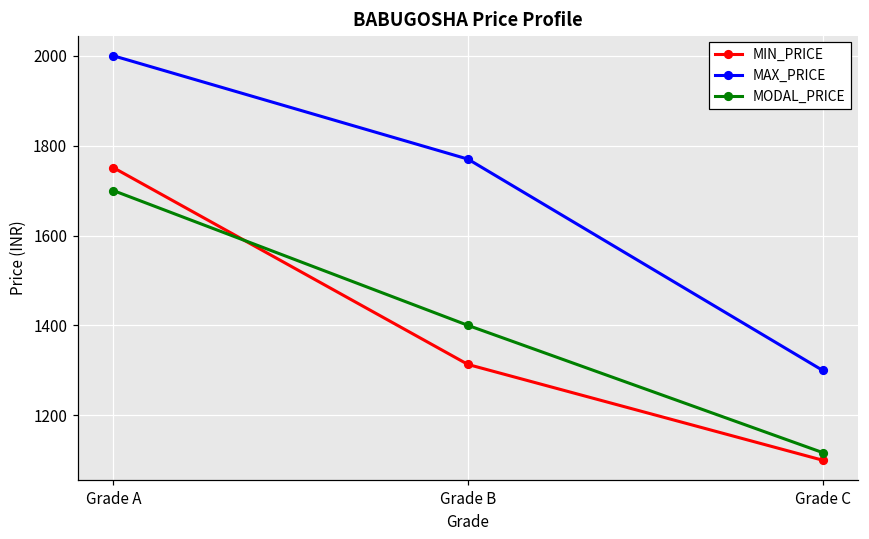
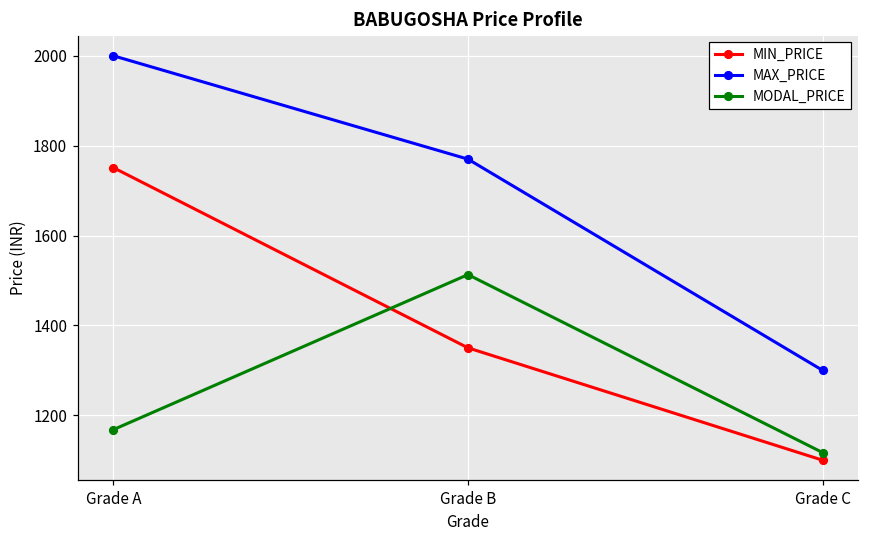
MODAL_PRICE, Grade A: 1700 -> 1170
MIN_PRICE, Grade B: 1310 -> 1350
MODAL_PRICE, Grade B: 1400 -> 1510
